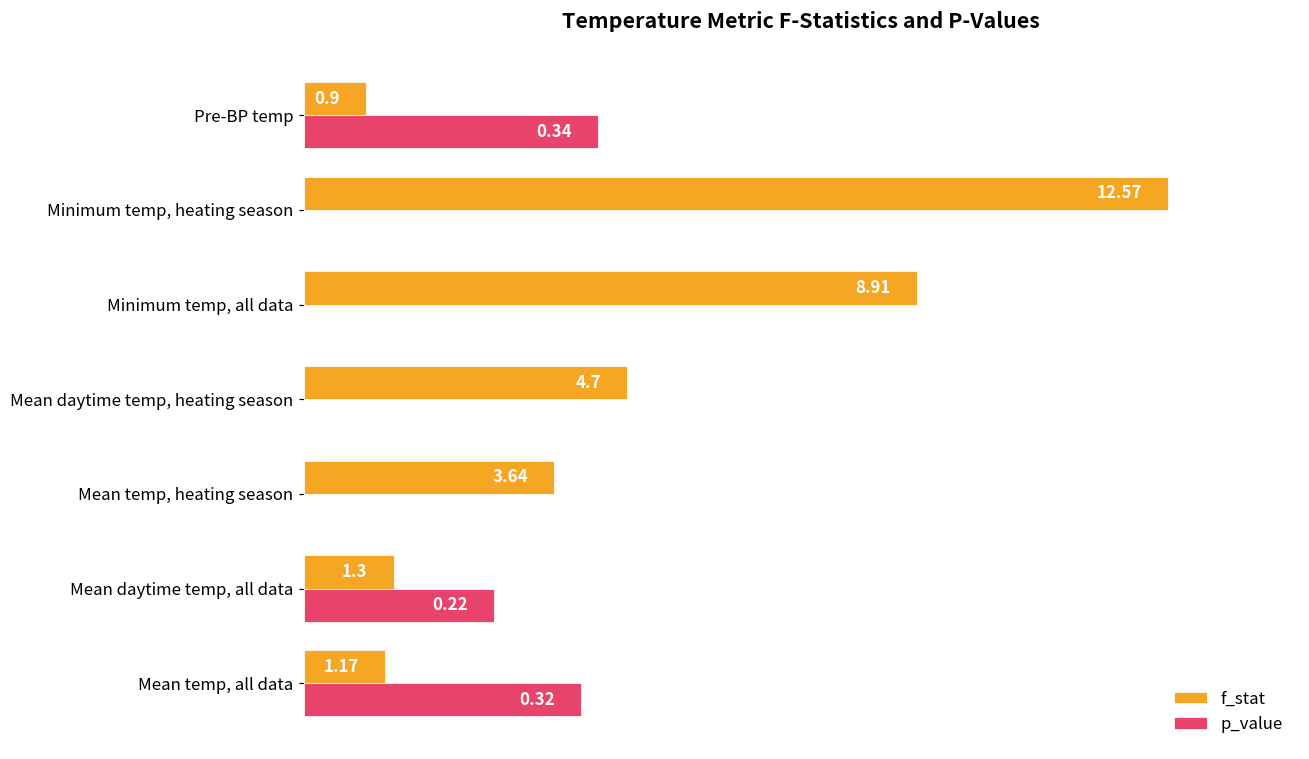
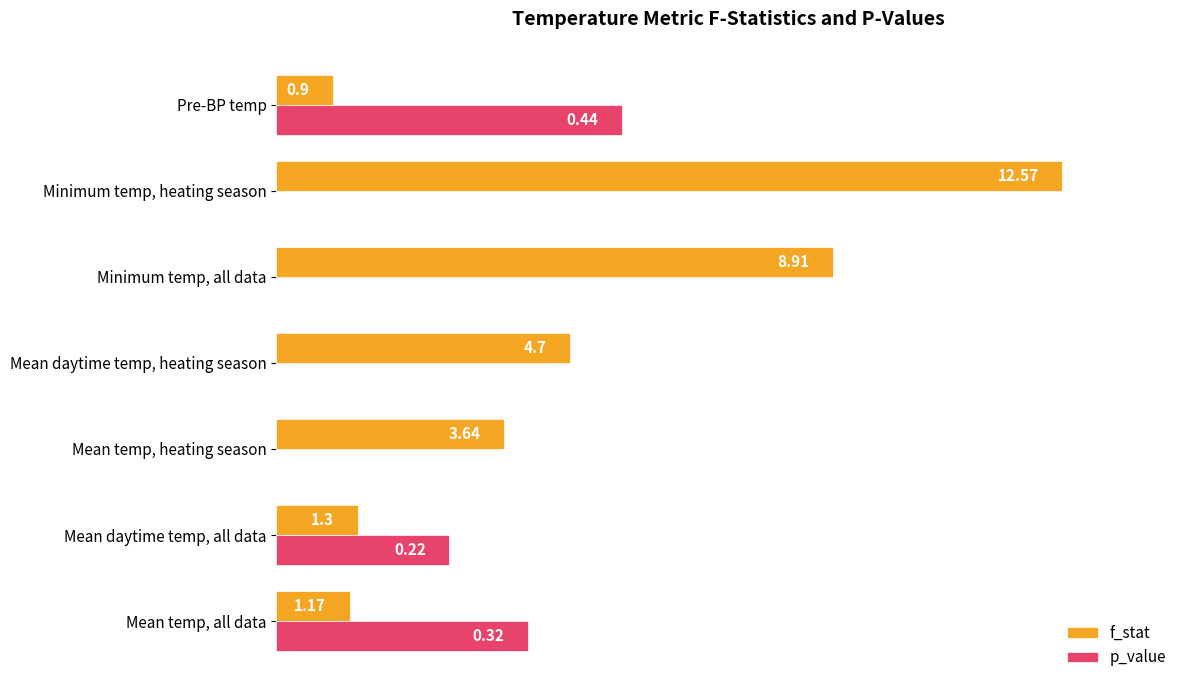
p_value, Pre-BP temp: 0.34 -> 0.44
